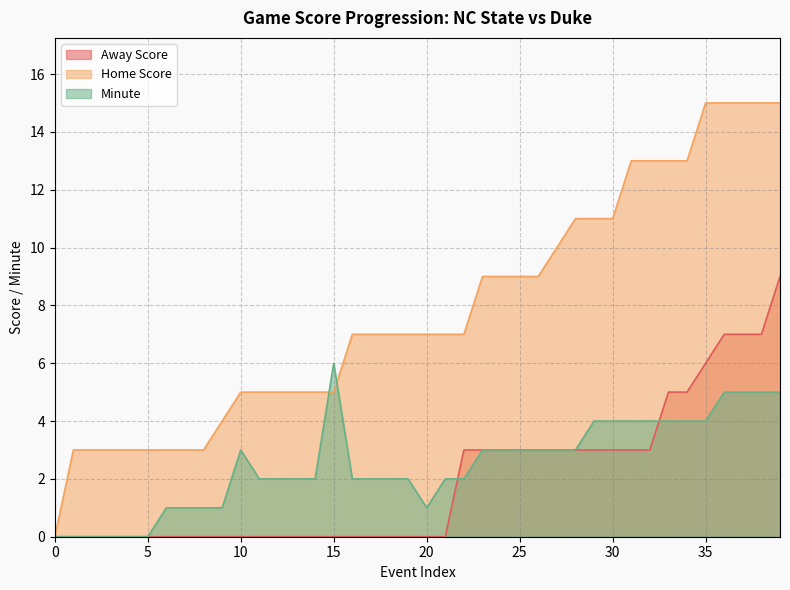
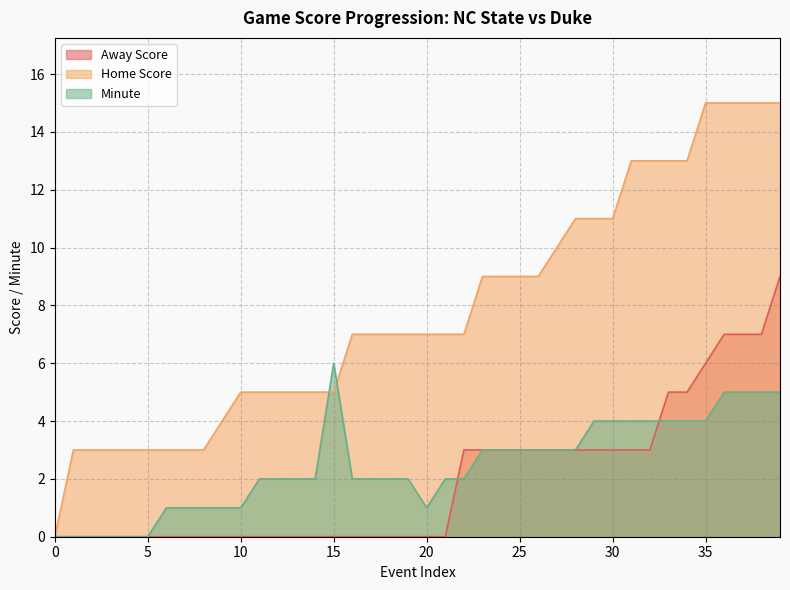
Minute, 10: 3 -> 1
